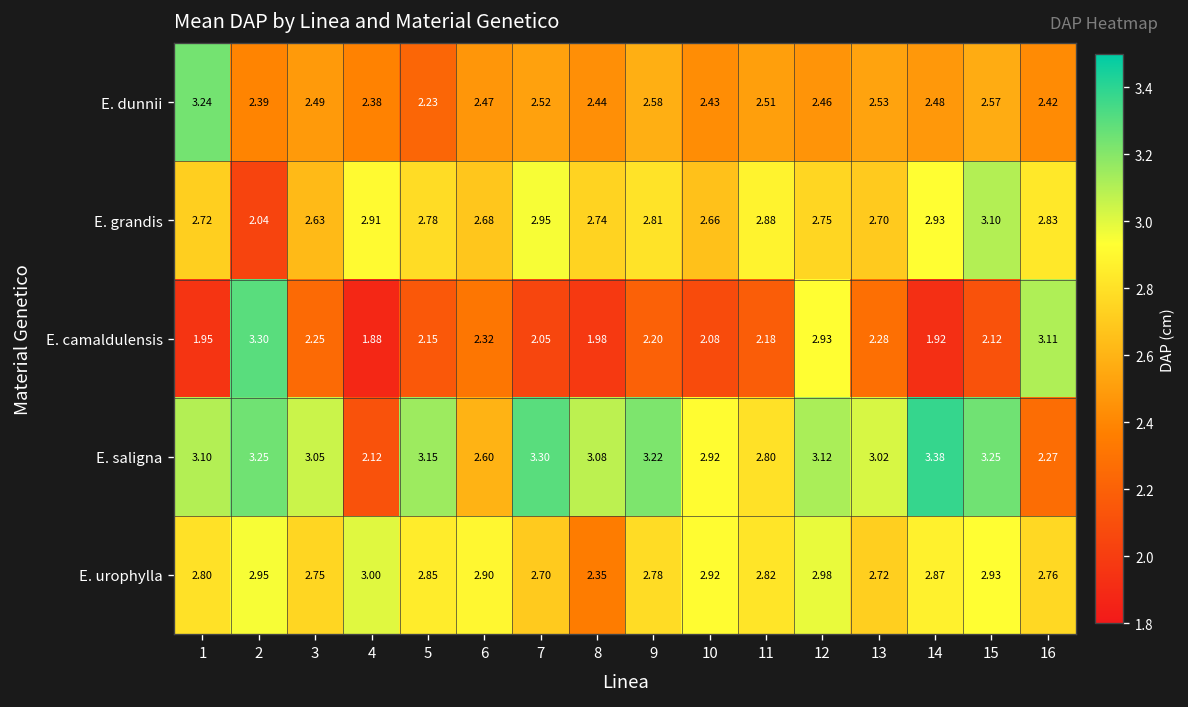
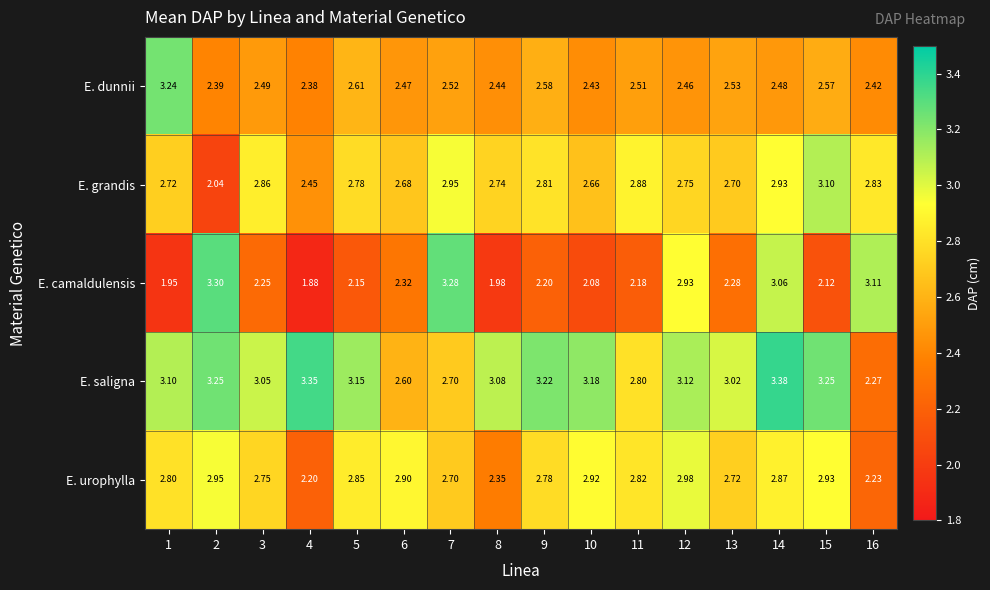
E. dunnii, 5: 2.23 -> 2.61
E. grandis, 3: 2.63 -> 2.86
E. grandis, 4: 2.91 -> 2.45
E. camaldulensis, 7: 2.05 -> 3.28
E. camaldulensis, 14: 1.92 -> 3.06
E. saligna, 4: 2.12 -> 3.35
E. saligna, 7: 3.30 -> 2.70
E. saligna, 10: 2.92 -> 3.18
E. urophylla, 4: 3.00 -> 2.20
E. urophylla, 16: 2.76 -> 2.23
